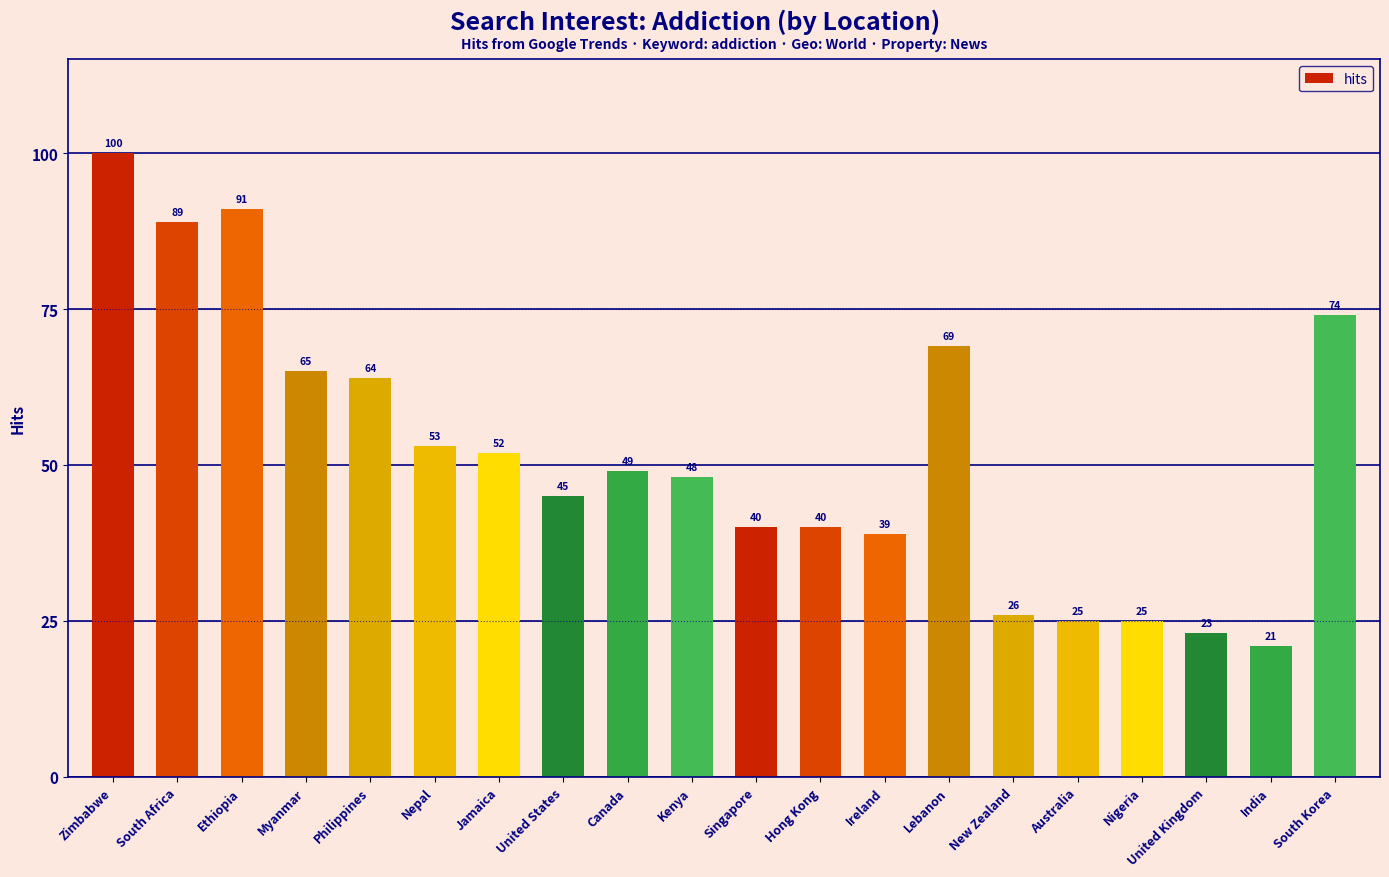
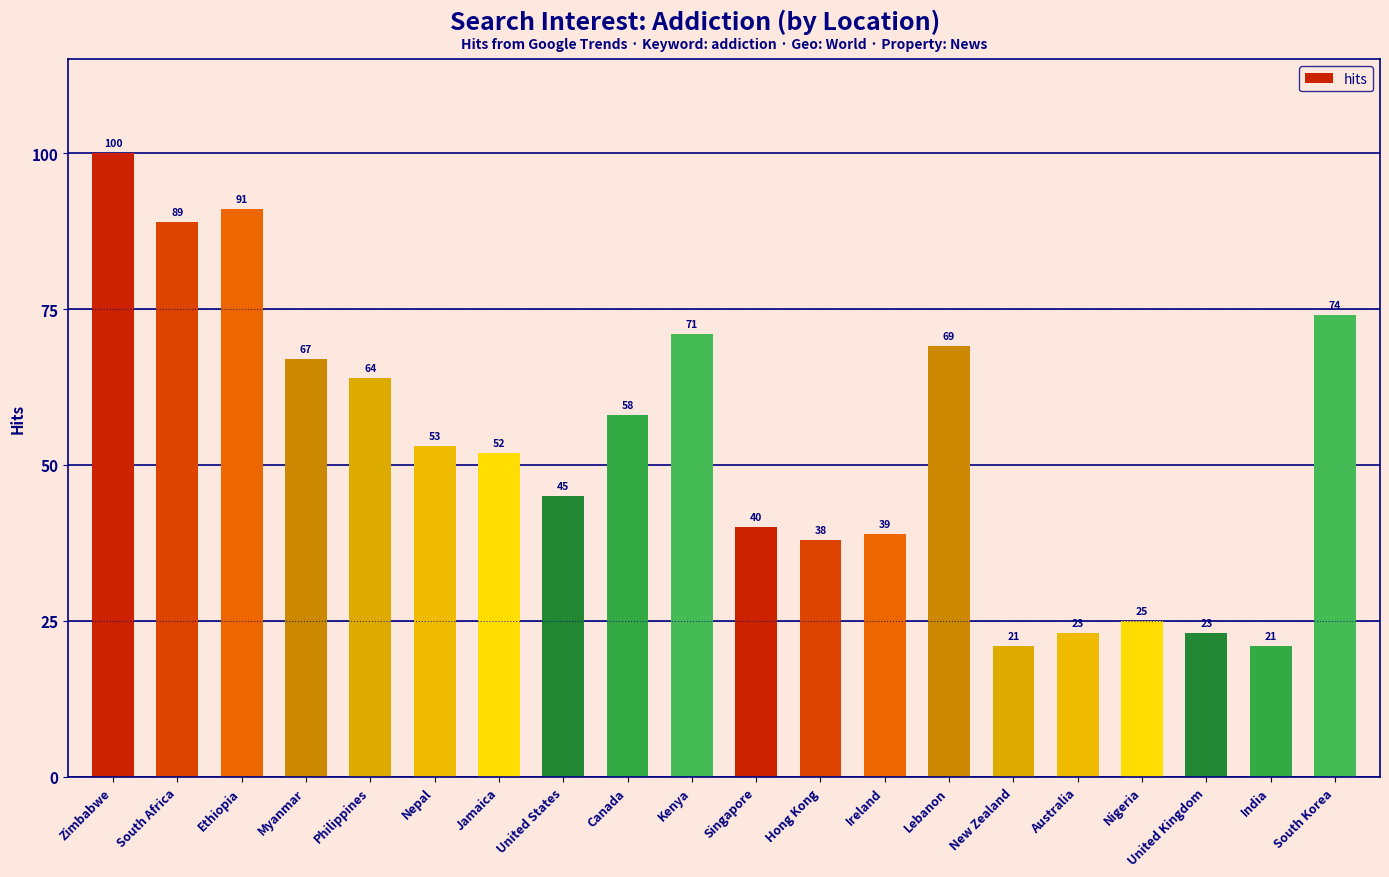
Myanmar: 65 -> 67
Canada: 49 -> 58
Kenya: 48 -> 71
Hong Kong: 40 -> 38
New Zealand: 26 -> 21
Australia: 25 -> 23
